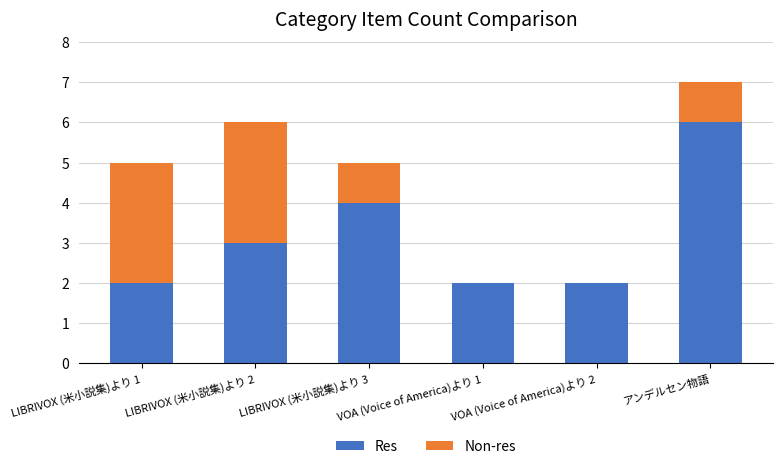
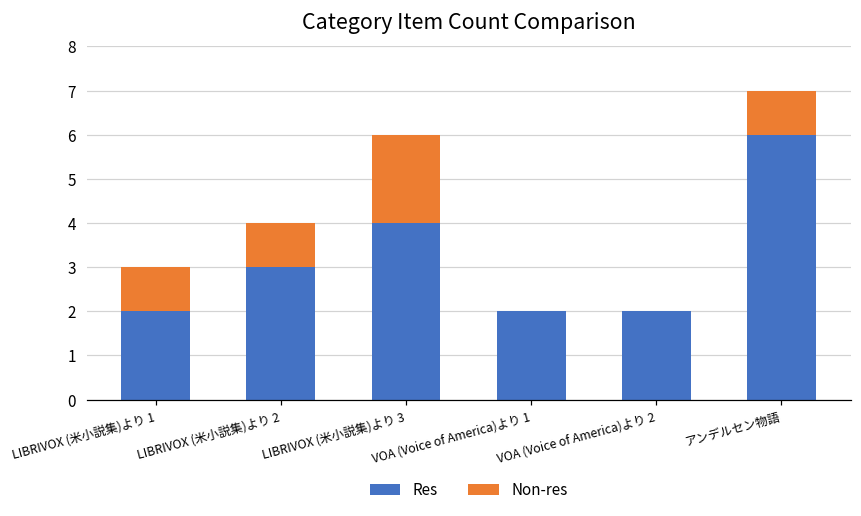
Non-res, LIBRIVOX (米小説集)より 1: 3 -> 1
Non-res, LIBRIVOX (米小説集)より 2: 3 -> 1
Non-res, LIBRIVOX (米小説集)より 3: 1 -> 2
